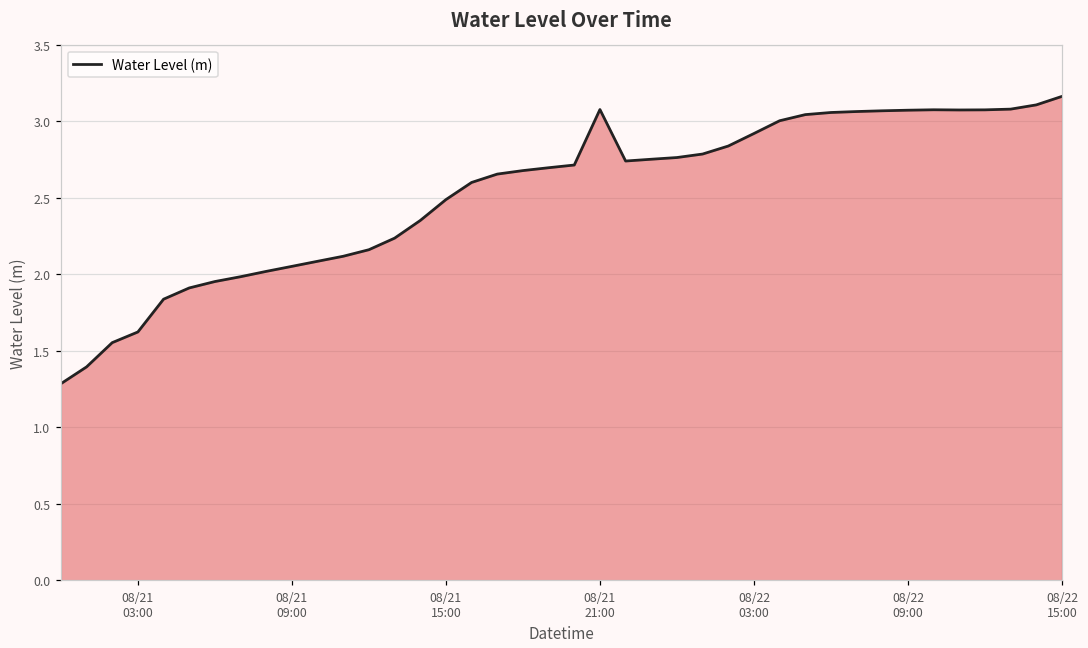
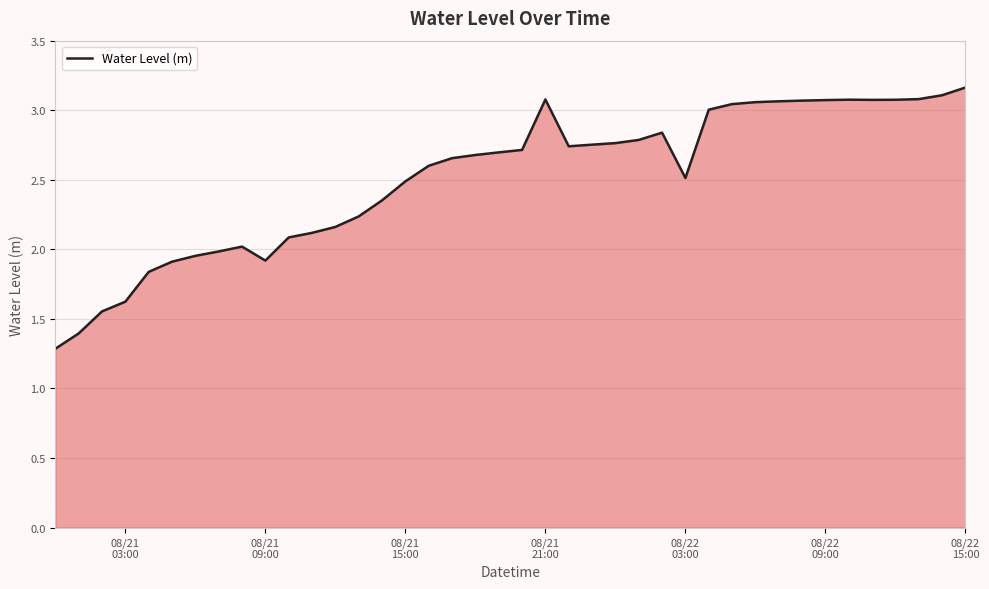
08/21 09:00: 2.05 -> 1.92
08/22 03:00: 2.92 -> 2.51
